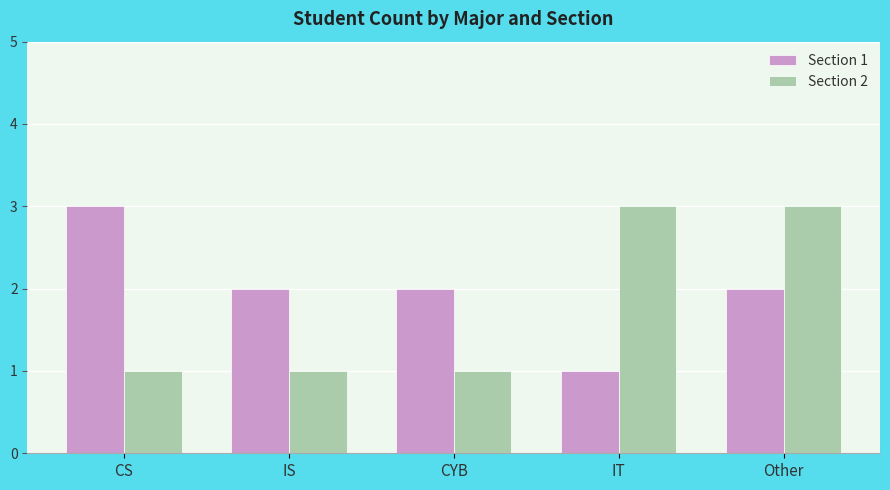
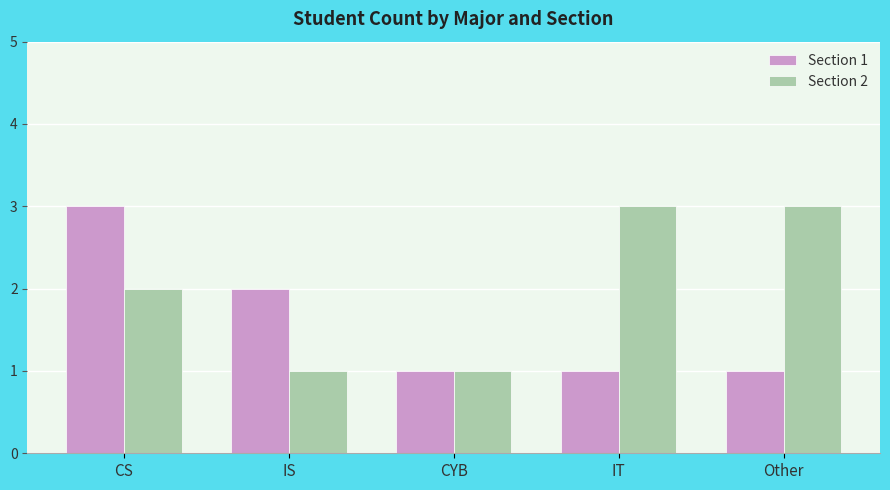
Section 2, CS: 1 -> 2
Section 1, CYB: 2 -> 1
Section 1, Other: 2 -> 1
